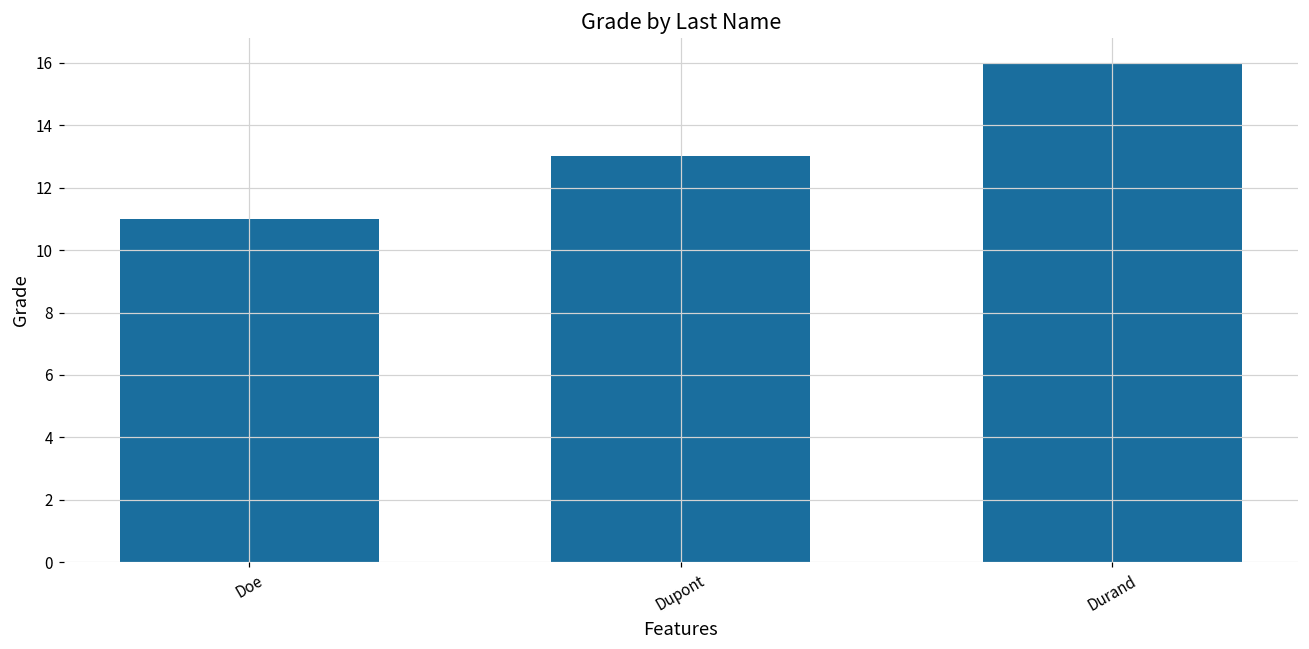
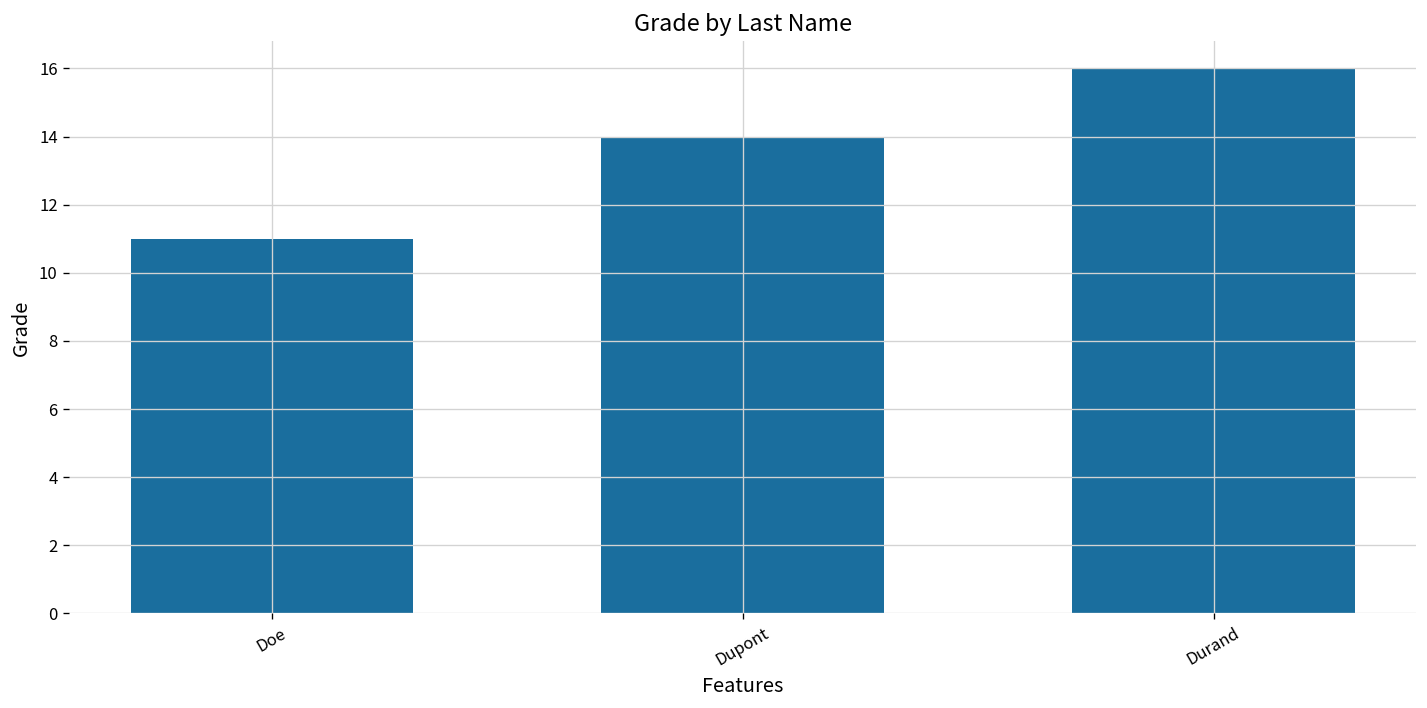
Dupont: 13 -> 14
